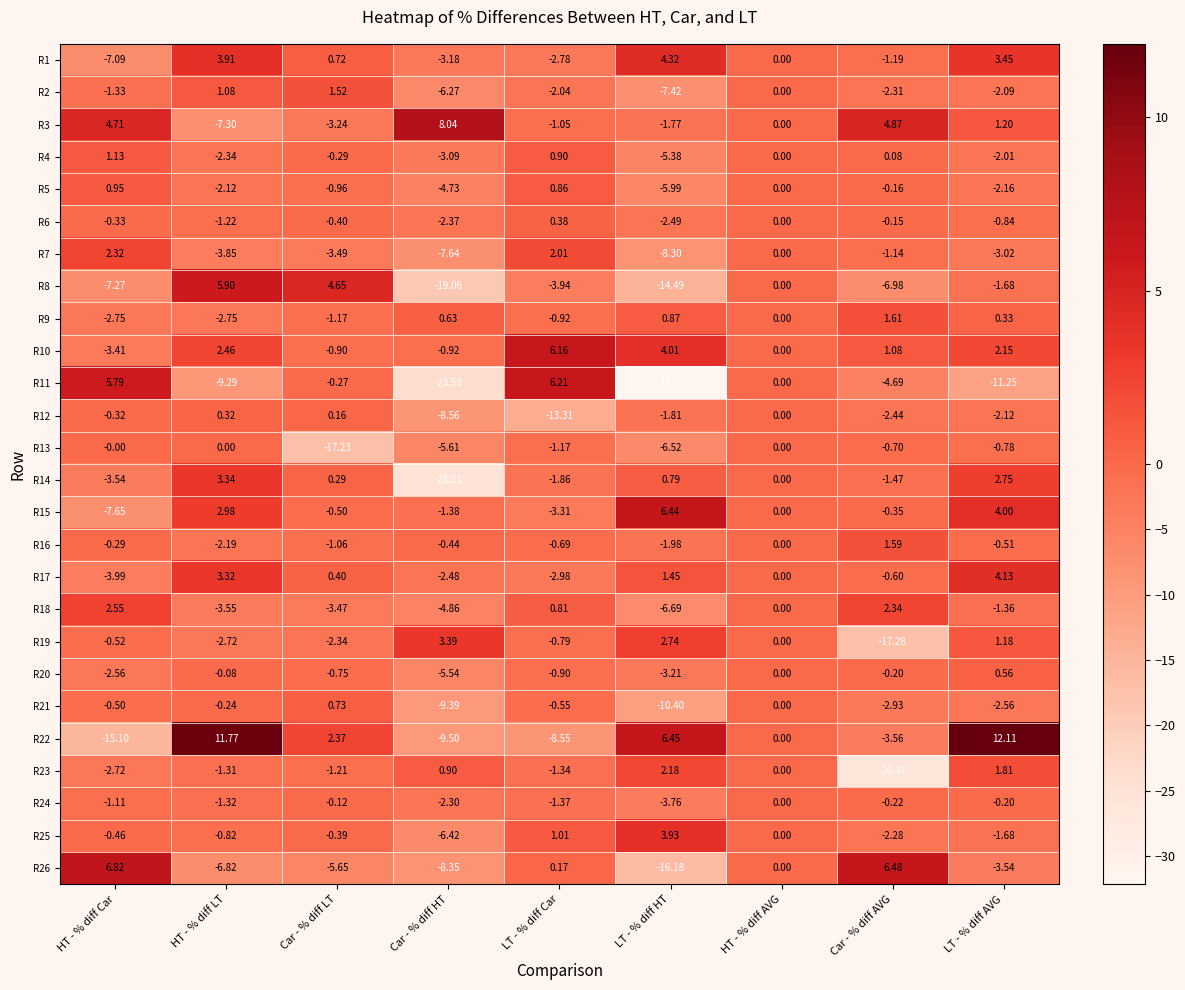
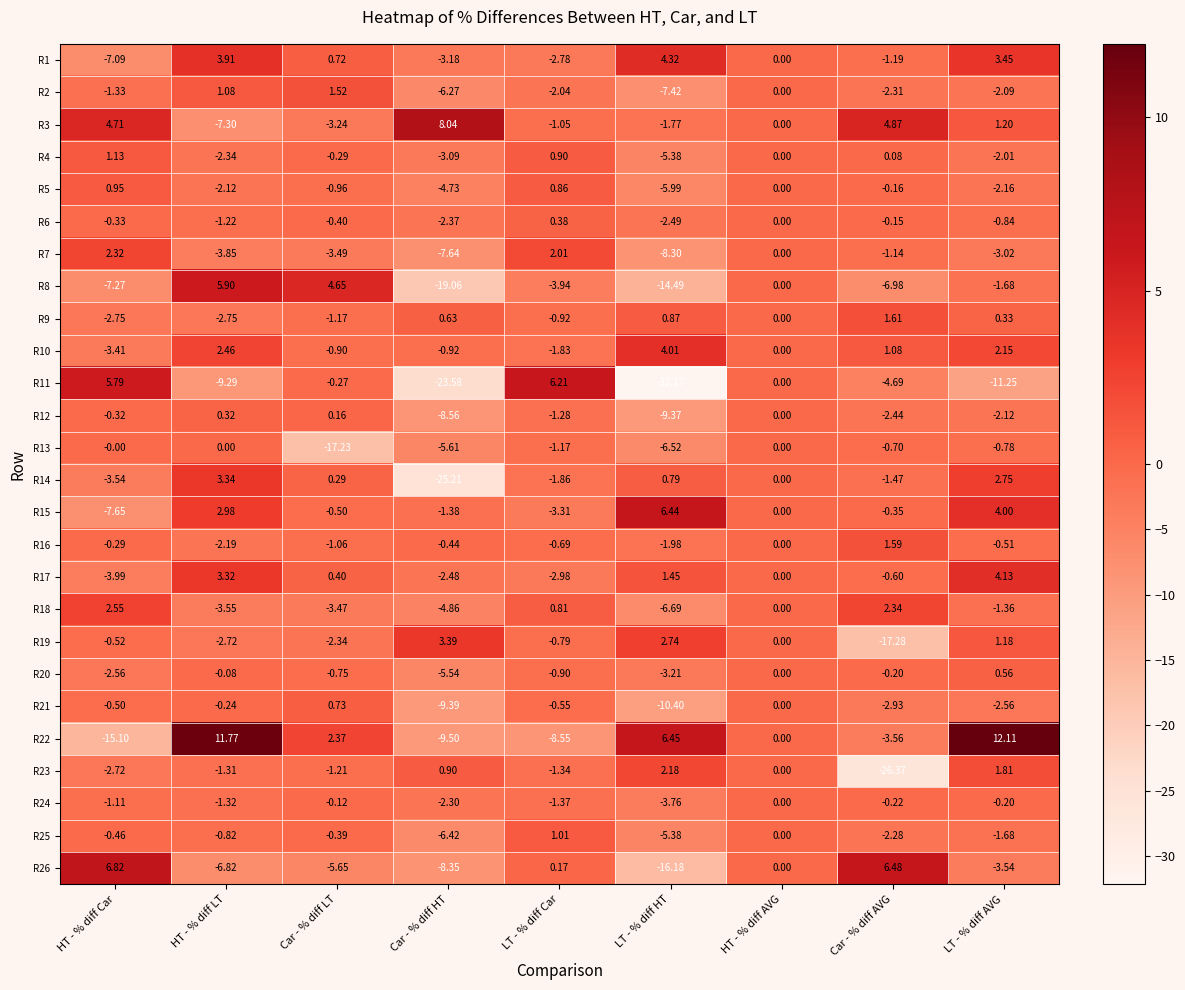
R10, LT - % diff Car: 6.16 -> -1.83
R12, LT - % diff Car: -13.31 -> -1.28
R12, LT - % diff HT: -1.81 -> -9.37
R25, LT - % diff HT: 3.93 -> -5.38
